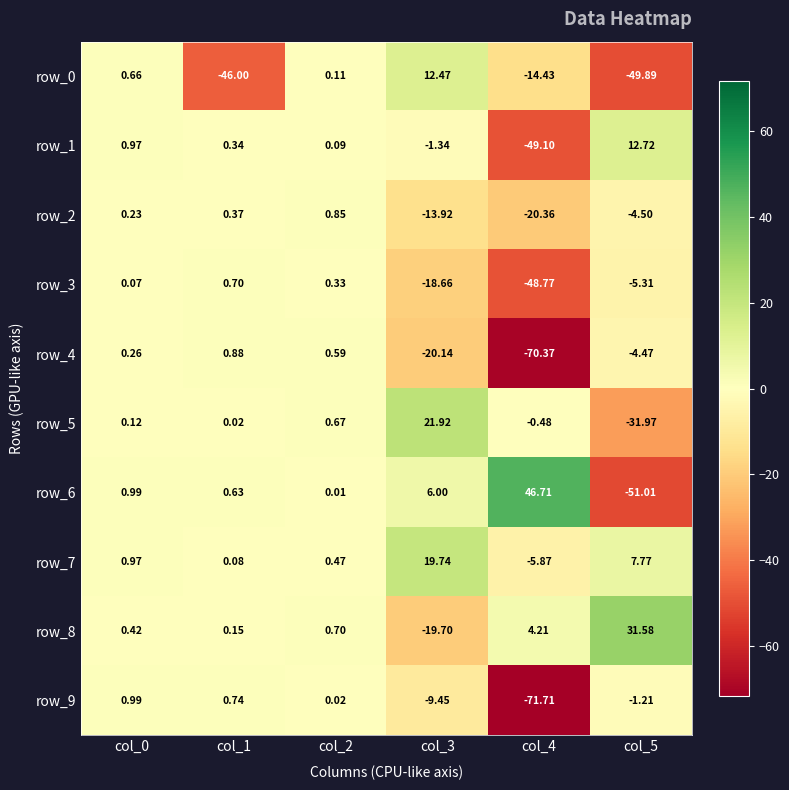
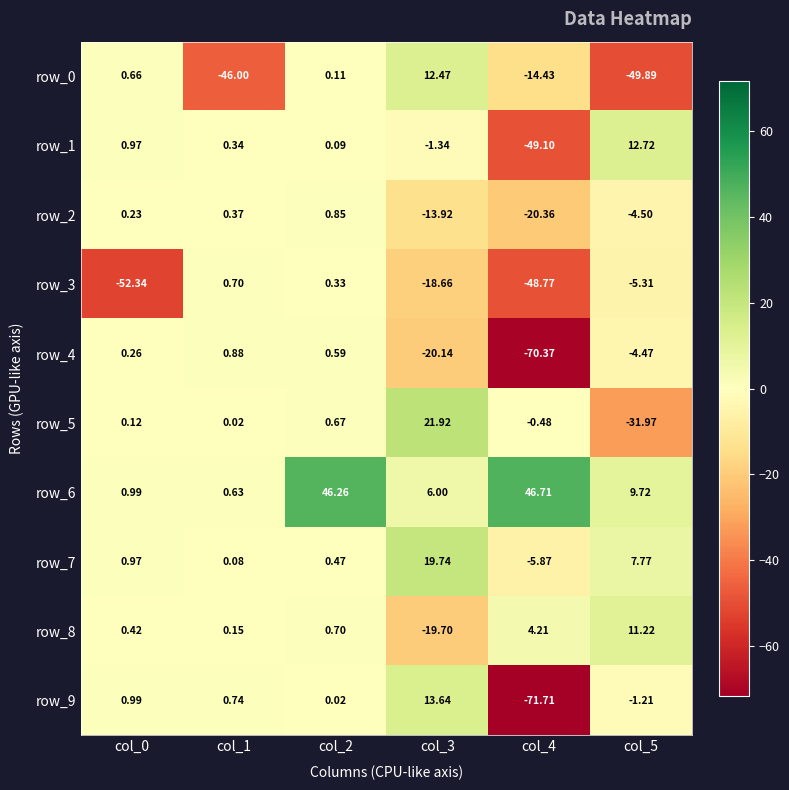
row_3, col_0: 0.07 -> -52.34
row_6, col_2: 0.01 -> 46.26
row_6, col_5: -51.01 -> 9.72
row_8, col_5: 31.58 -> 11.22
row_9, col_3: -9.45 -> 13.64
